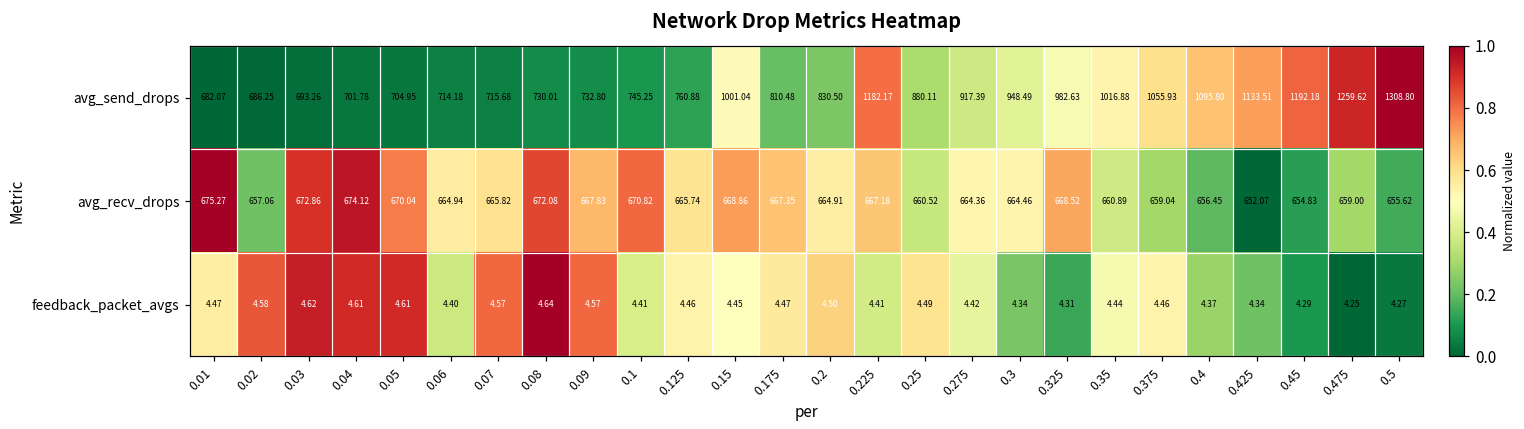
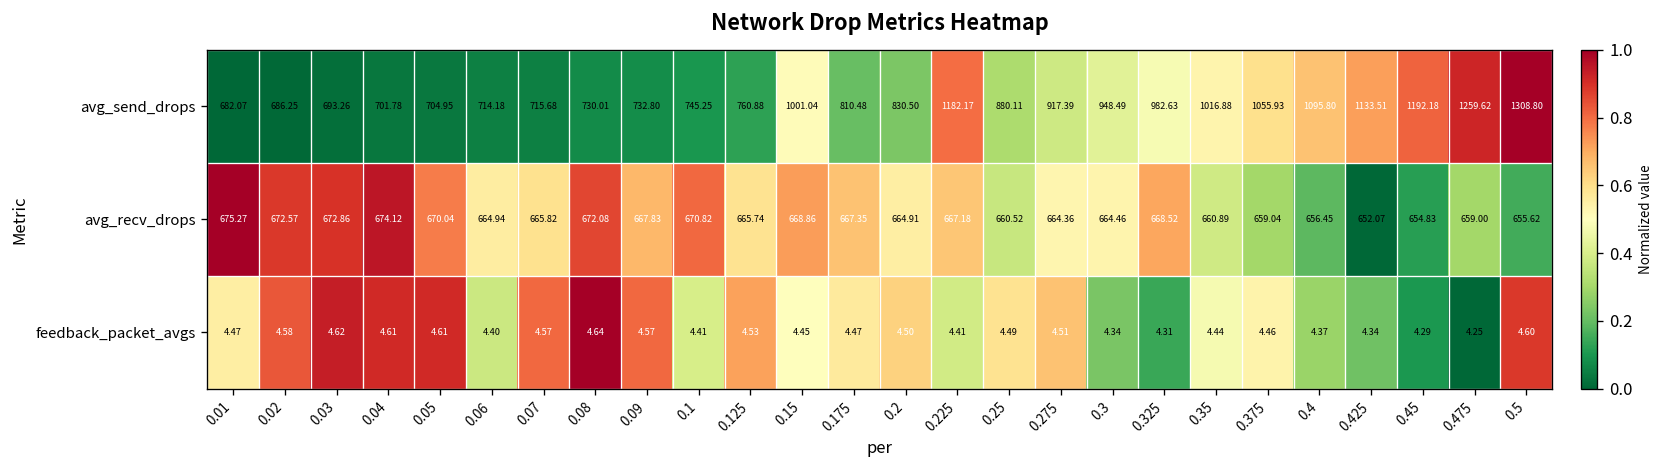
avg_recv_drops, 0.02: 657.06 -> 672.57
feedback_packet_avgs, 0.125: 4.46 -> 4.53
feedback_packet_avgs, 0.275: 4.42 -> 4.51
feedback_packet_avgs, 0.5: 4.27 -> 4.60
